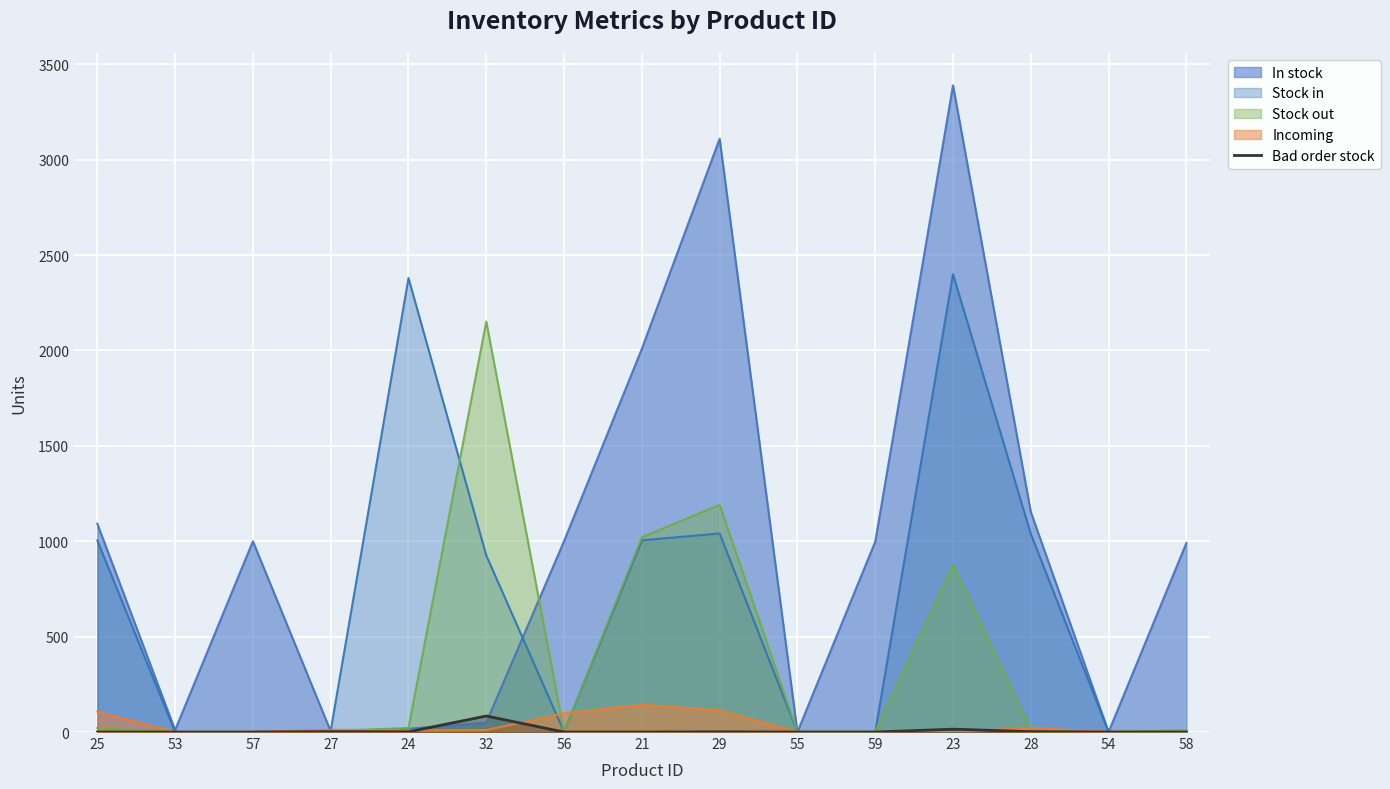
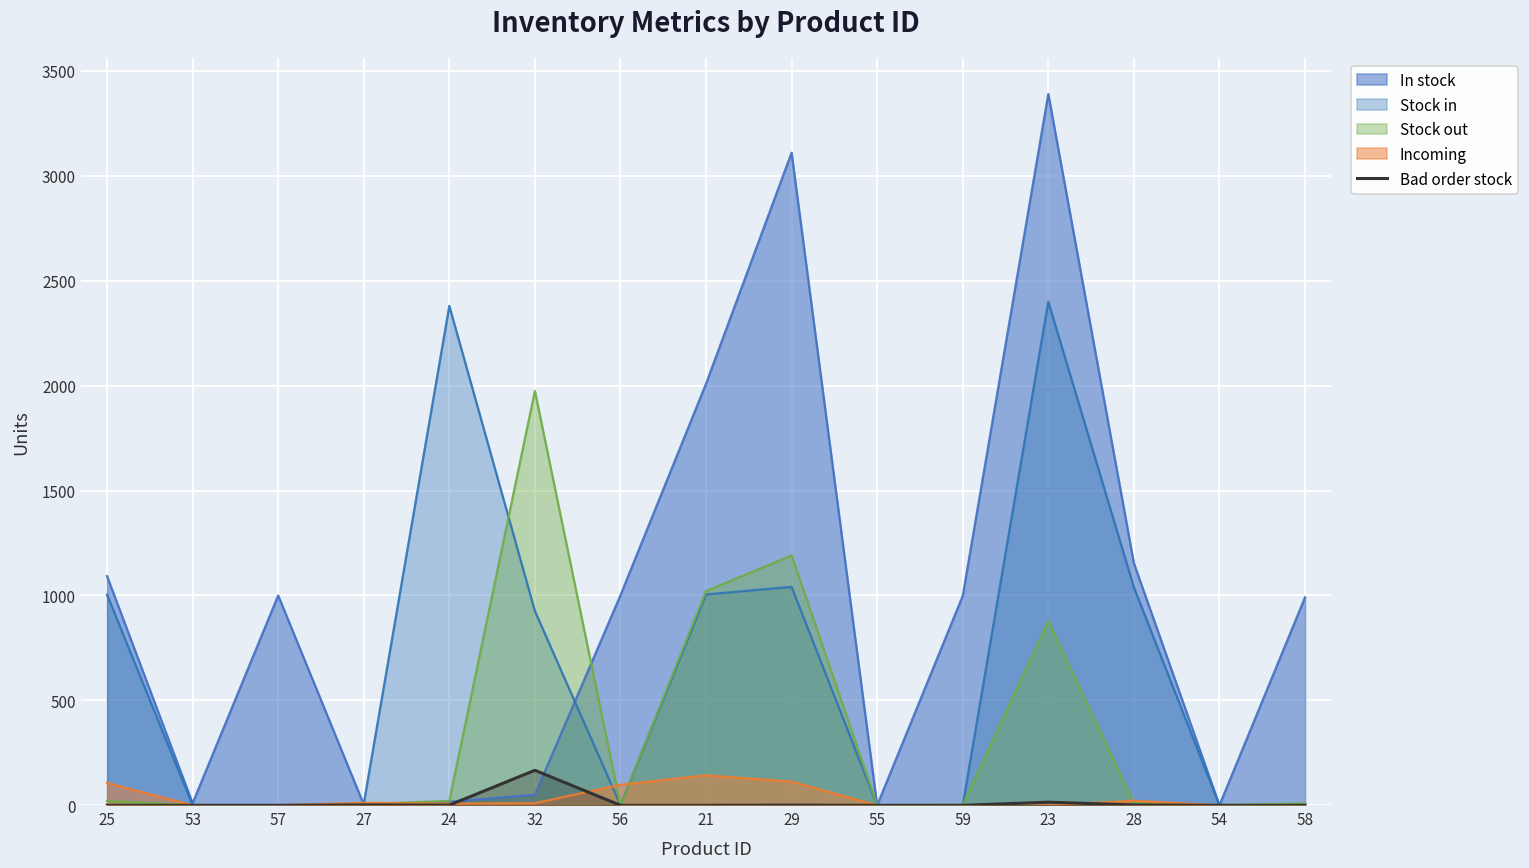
Stock out, 32: 2150 -> 1980
Bad order stock, 32: 80 -> 170
